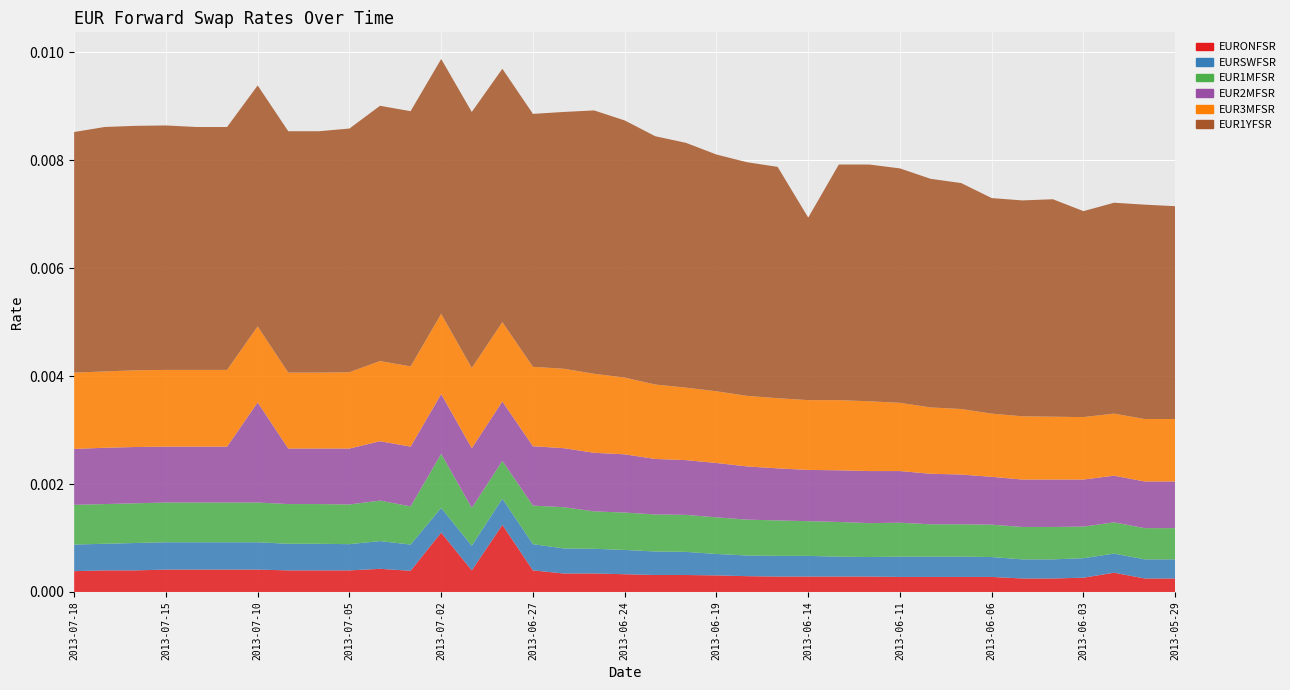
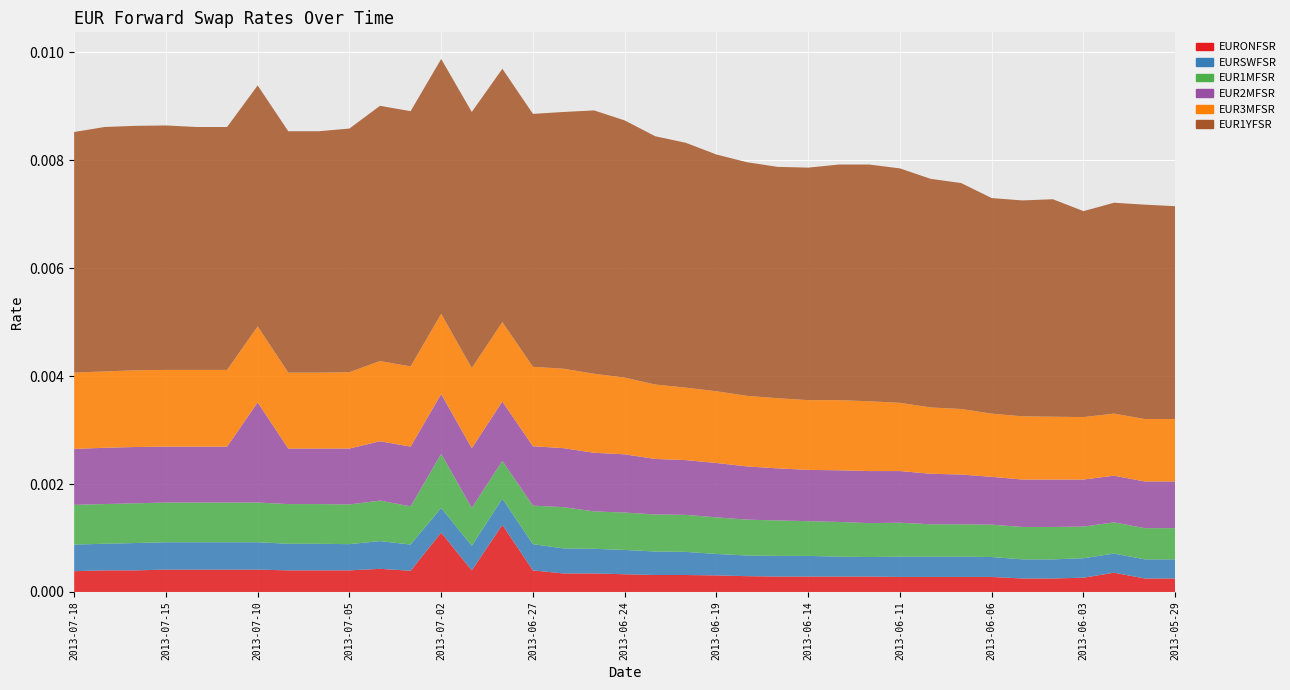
EUR1YFSR, 2013-06-14: 0.0034 -> 0.0043
